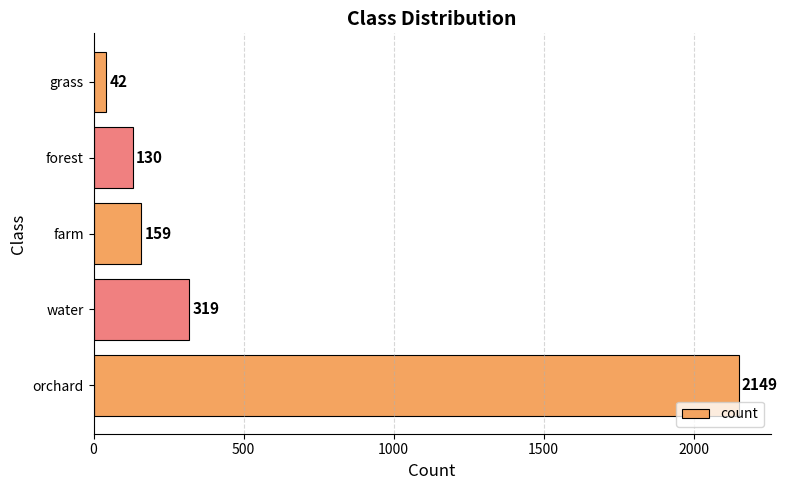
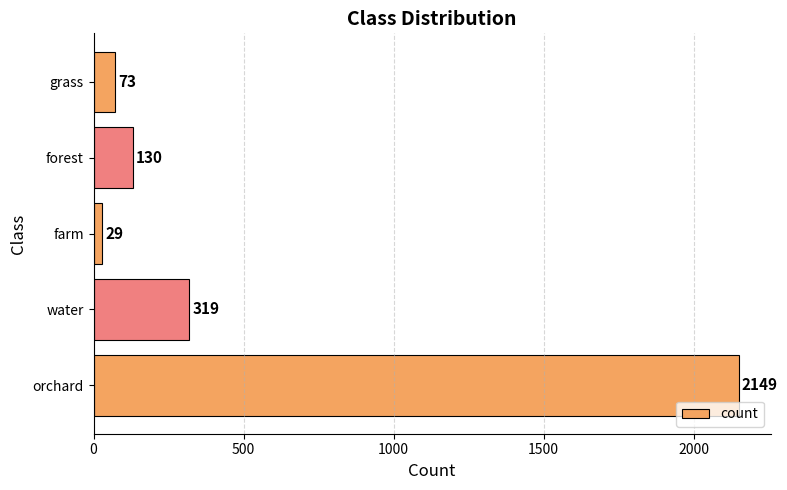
grass: 42 -> 73
farm: 159 -> 29
